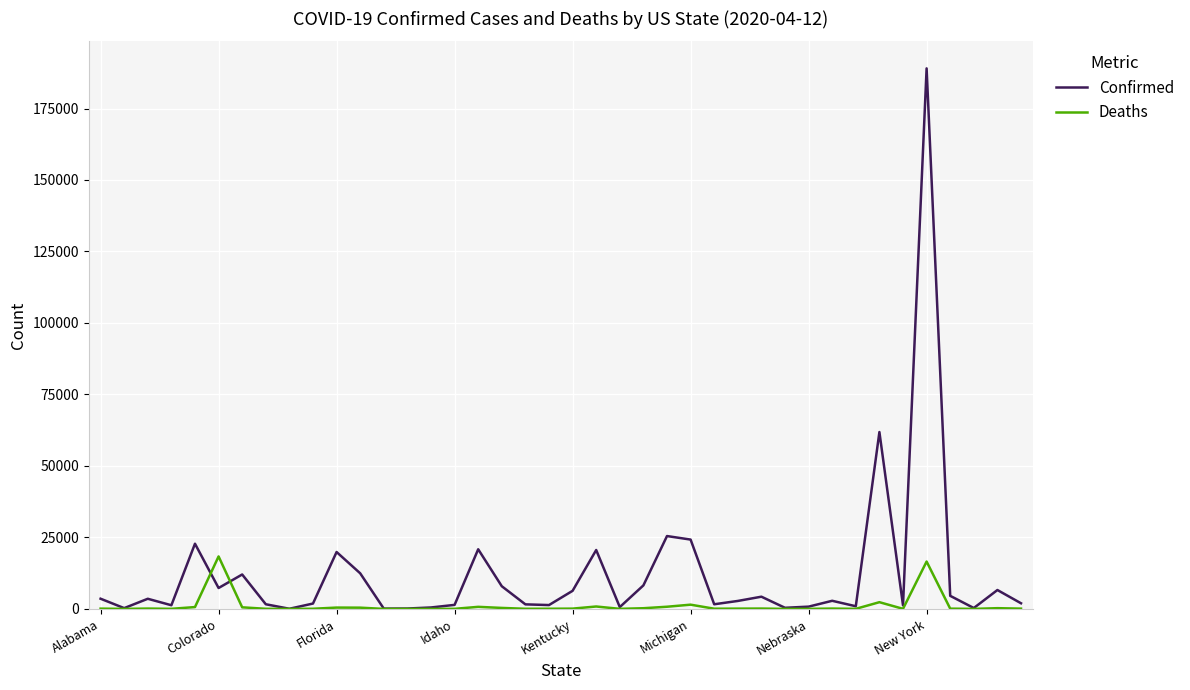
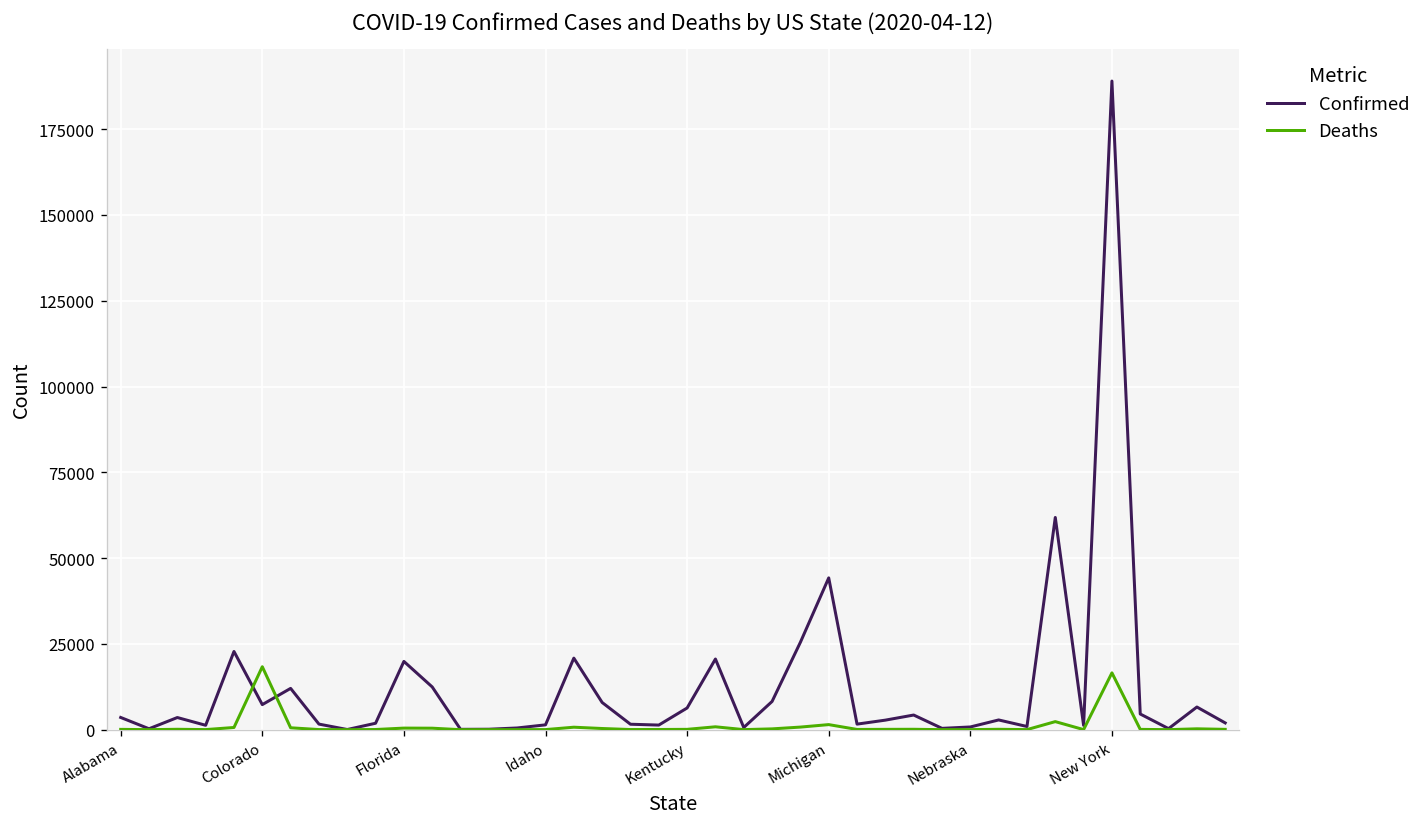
Confirmed, Michigan: 24000 -> 44000
